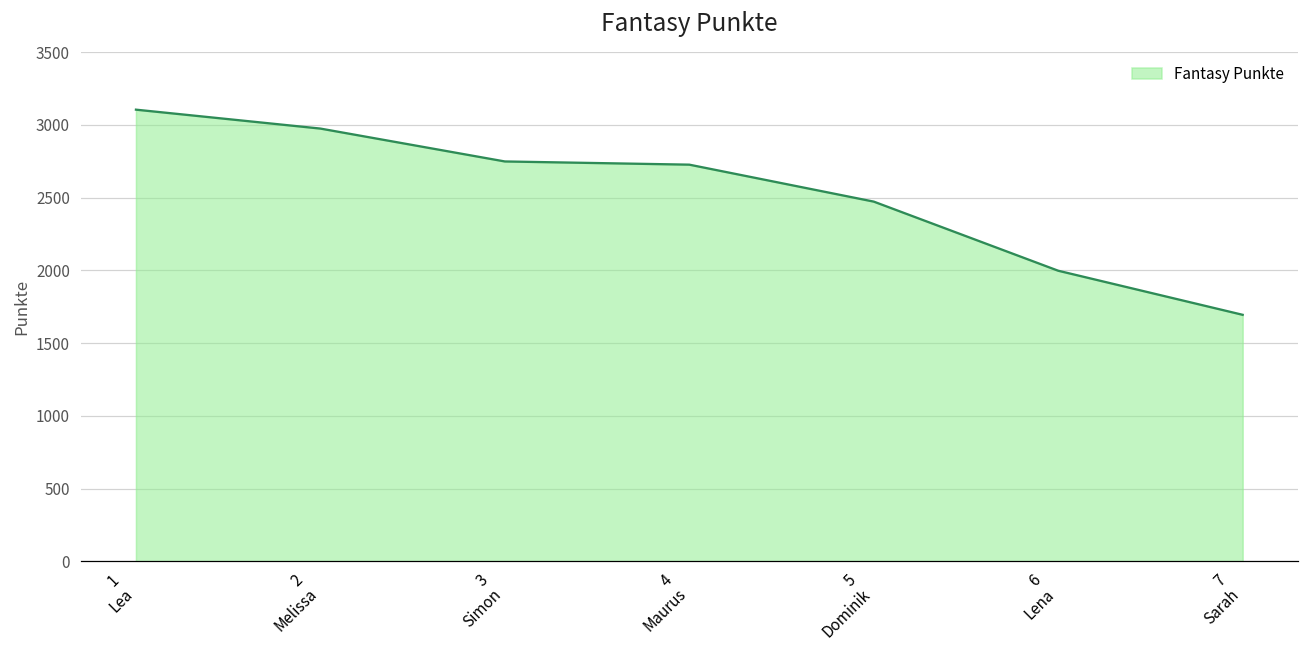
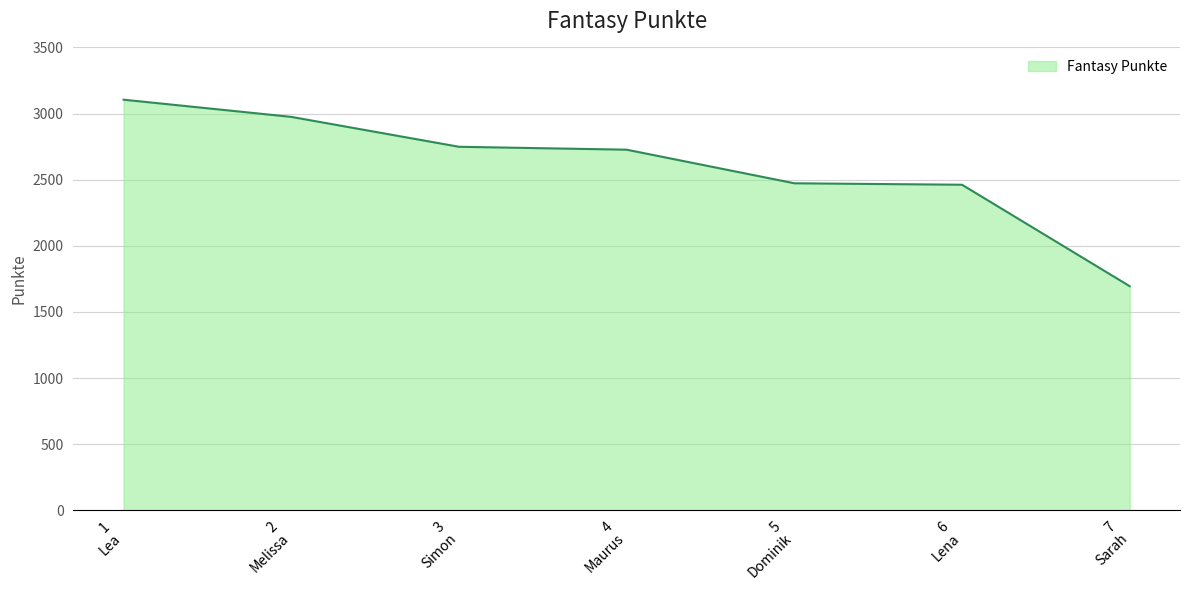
6 Lena: 2000 -> 2460
